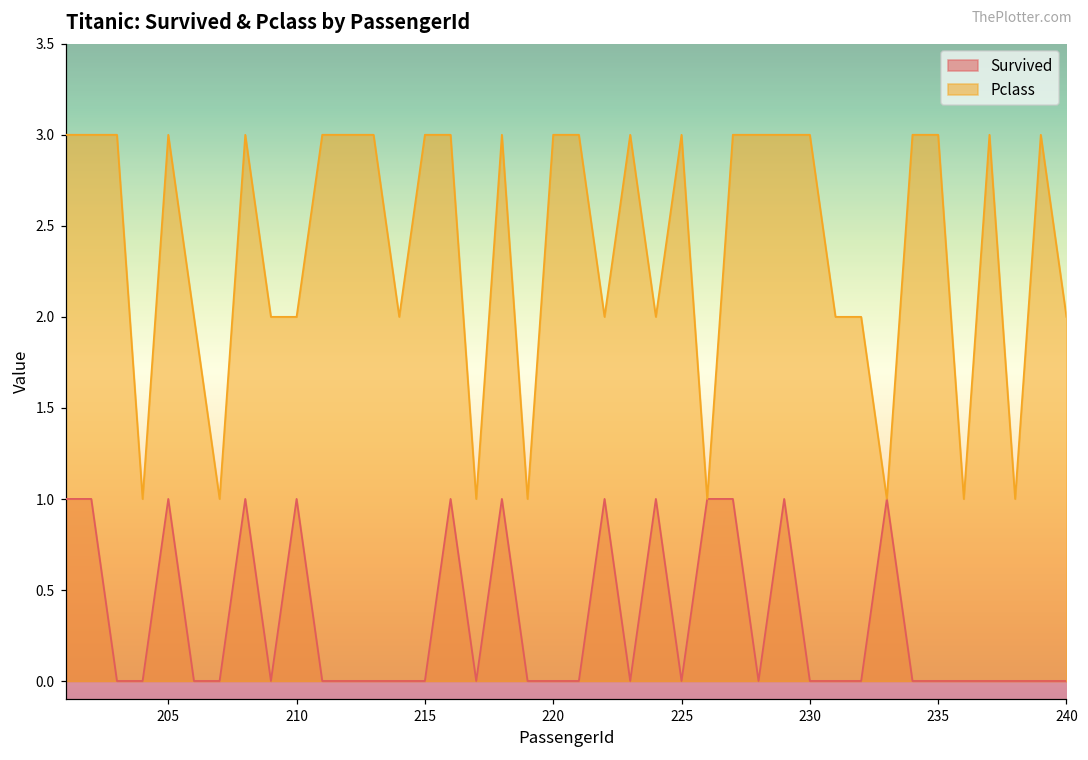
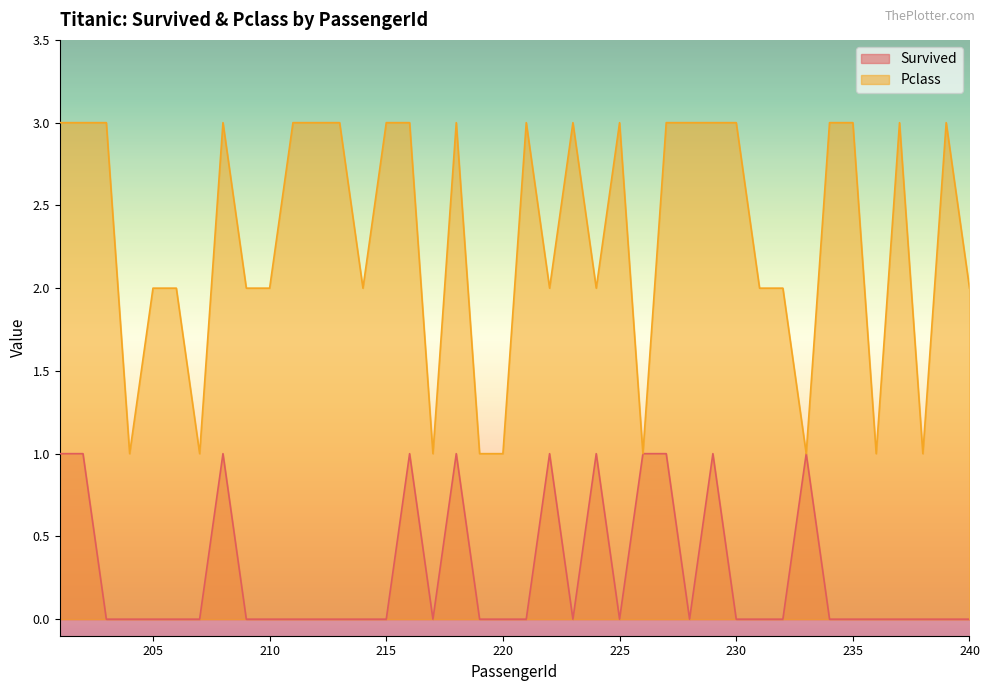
Survived, 205: 1 -> 0
Pclass, 205: 3 -> 2
Survived, 210: 1 -> 0
Pclass, 220: 3 -> 1
